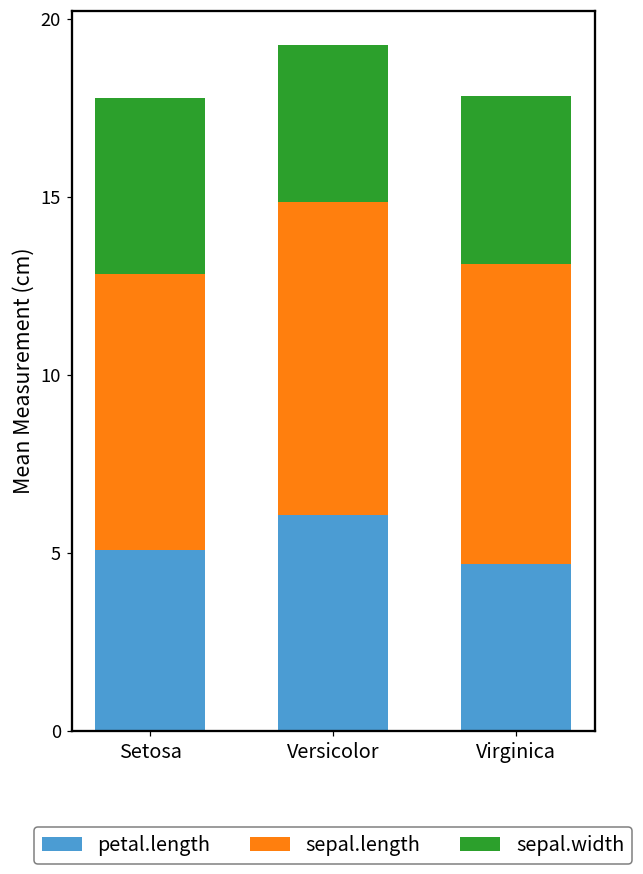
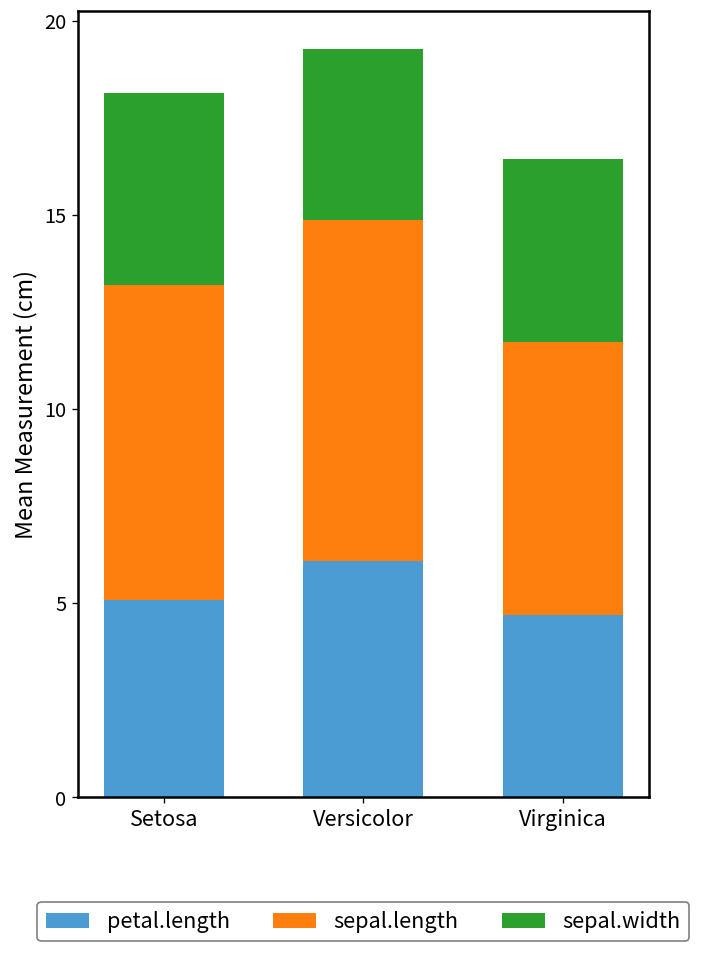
sepal.length, Setosa: 7.8 -> 8.1
sepal.length, Virginica: 8.4 -> 7.0
